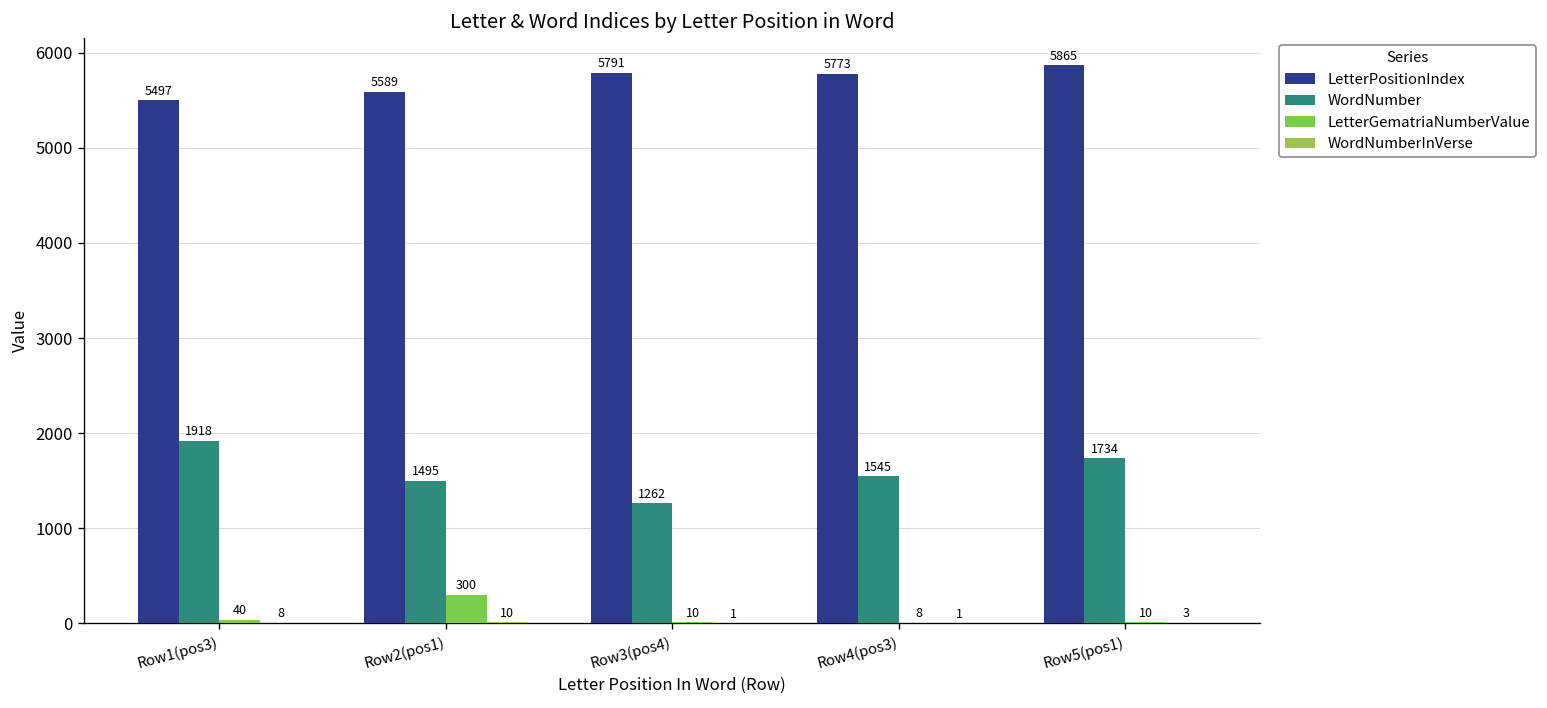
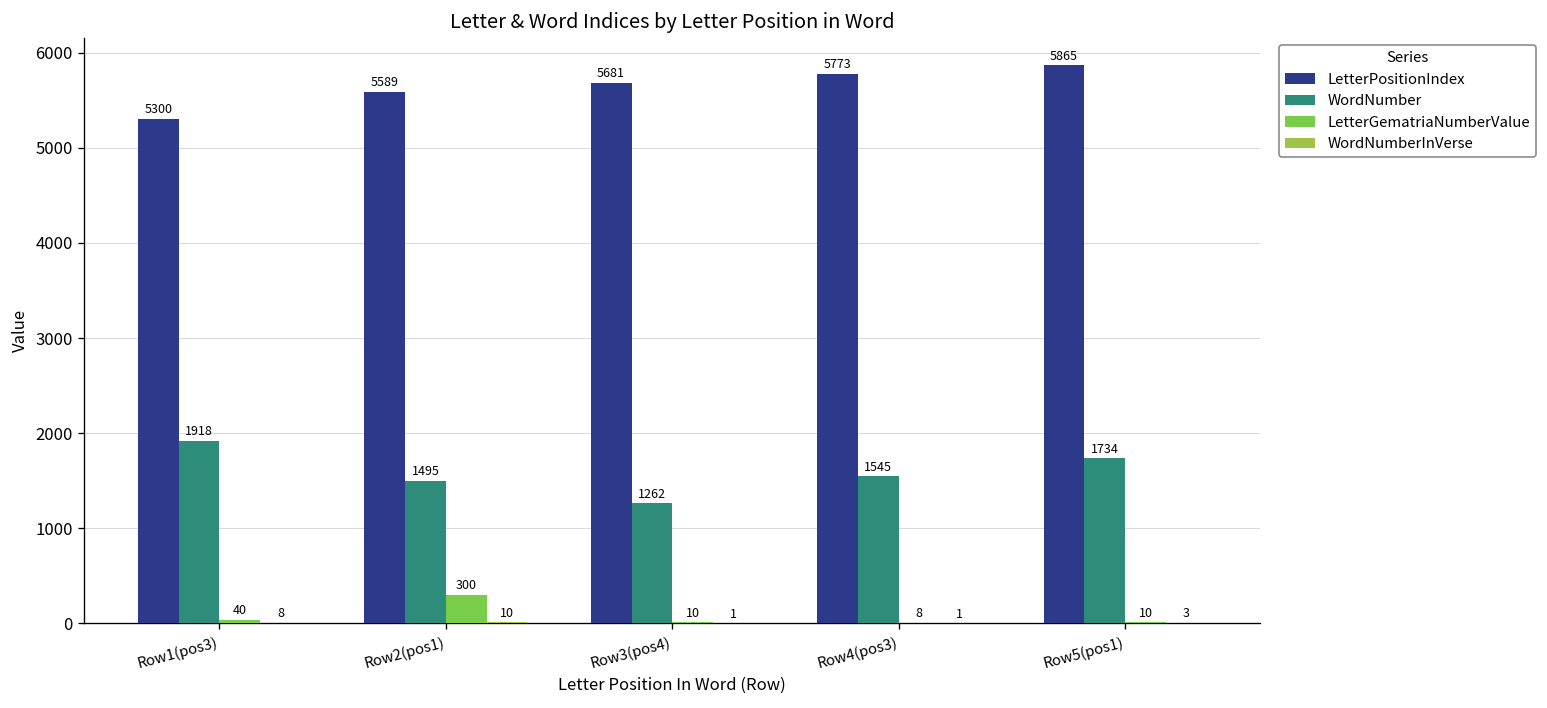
LetterPositionIndex, Row1(pos3): 5497 -> 5300
LetterPositionIndex, Row3(pos4): 5791 -> 5681
